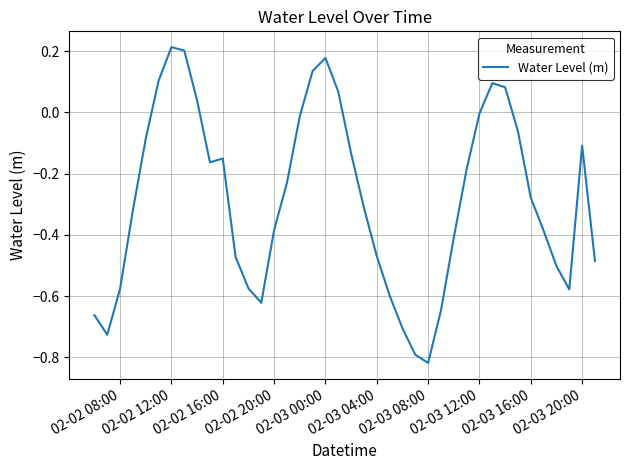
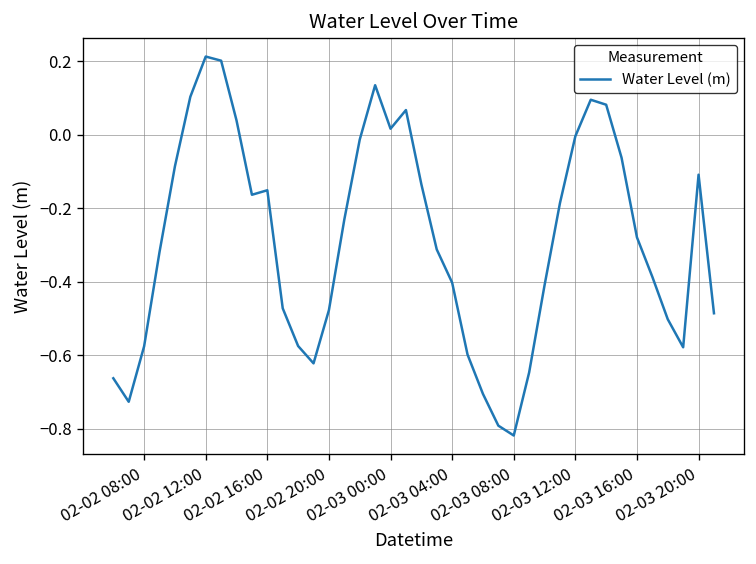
02-02 20:00: -0.38 -> -0.48
02-03 00:00: 0.18 -> 0.02
02-03 04:00: -0.47 -> -0.40
